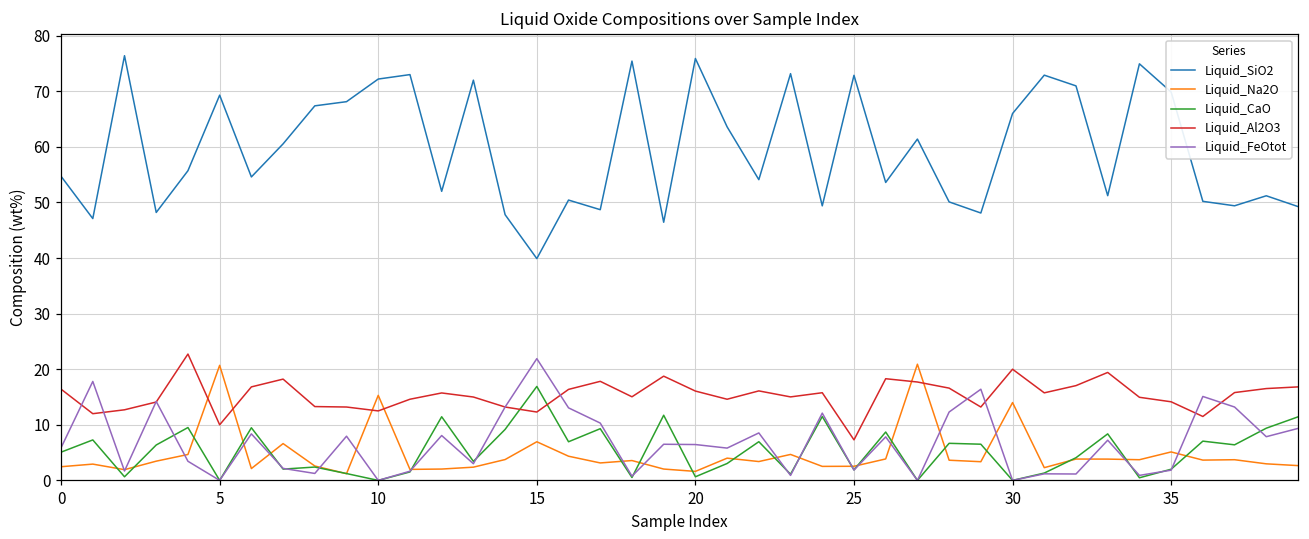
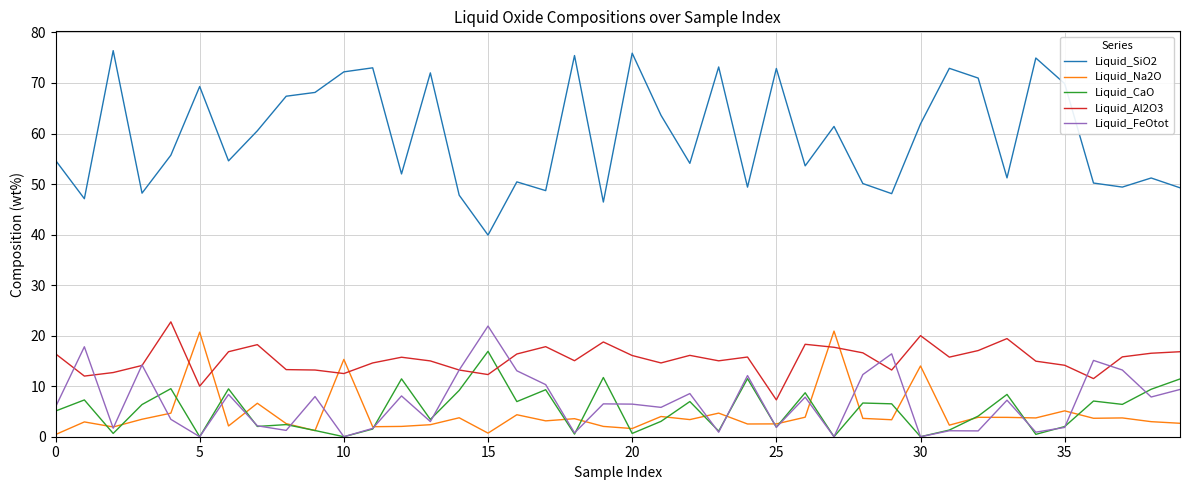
Liquid_Na2O, 0: 2 -> 0
Liquid_Na2O, 15: 7 -> 1
Liquid_SiO2, 30: 66 -> 62
